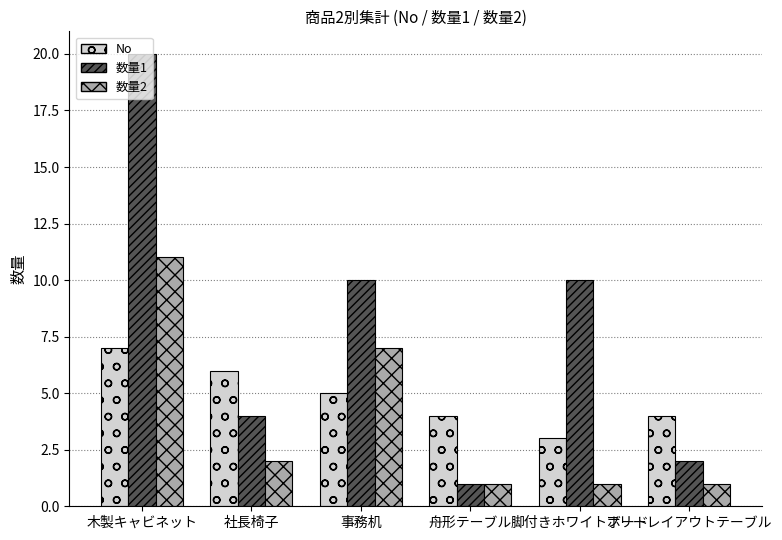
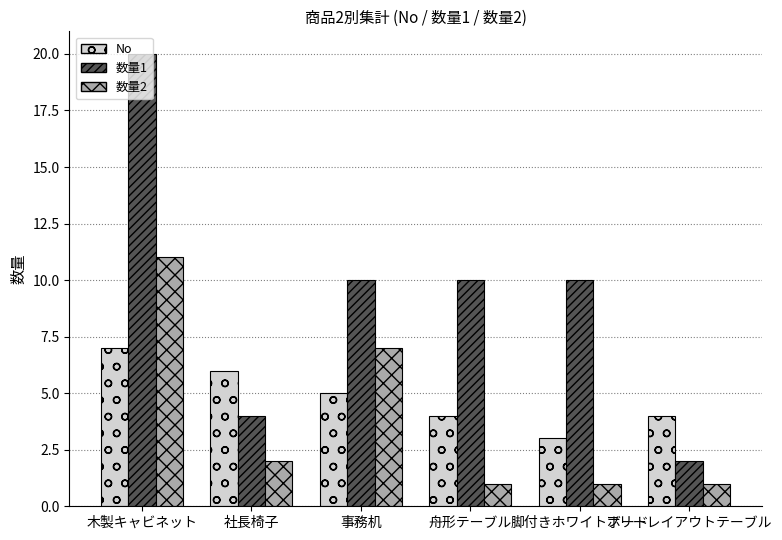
数量1, 舟形テーブル: 1 -> 10
